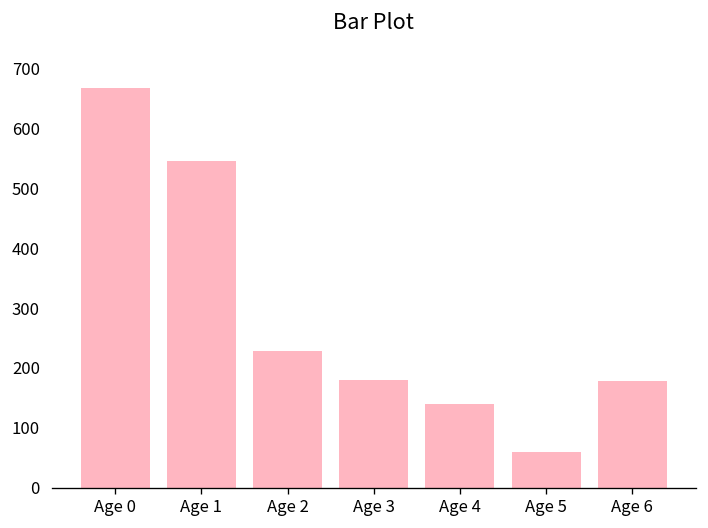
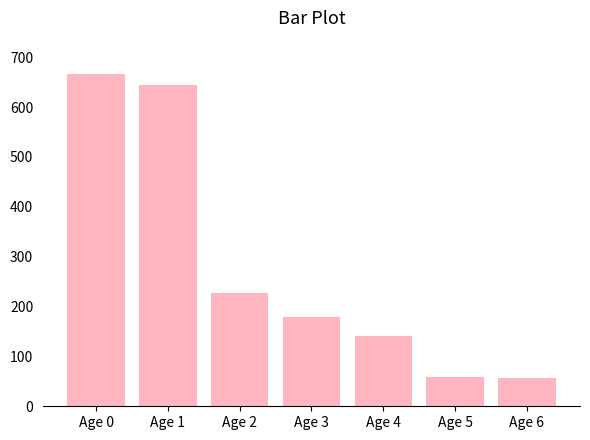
Age 1: 550 -> 650
Age 6: 180 -> 60
